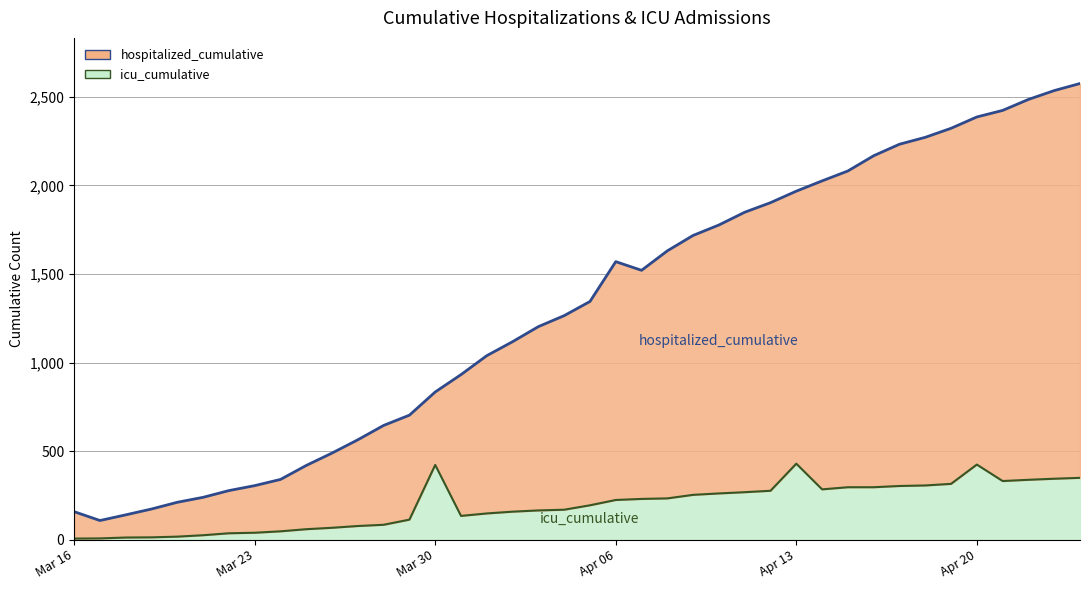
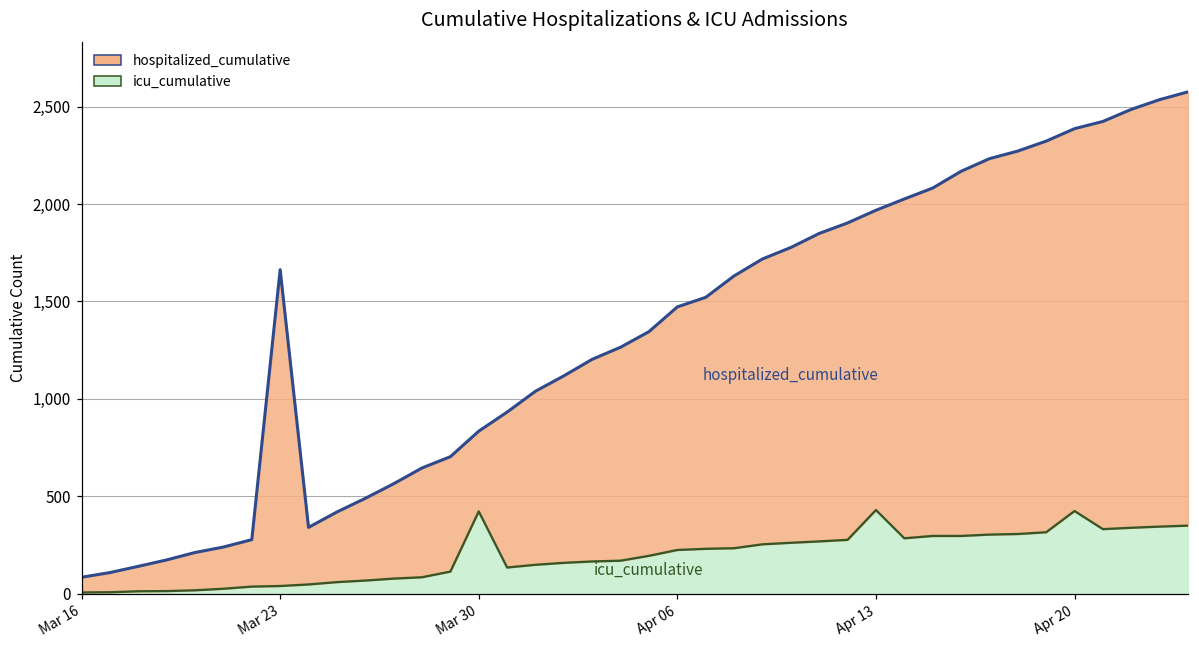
hospitalized_cumulative, Mar 16: 160 -> 80
hospitalized_cumulative, Mar 23: 310 -> 1,660
hospitalized_cumulative, Apr 06: 1,570 -> 1,470
